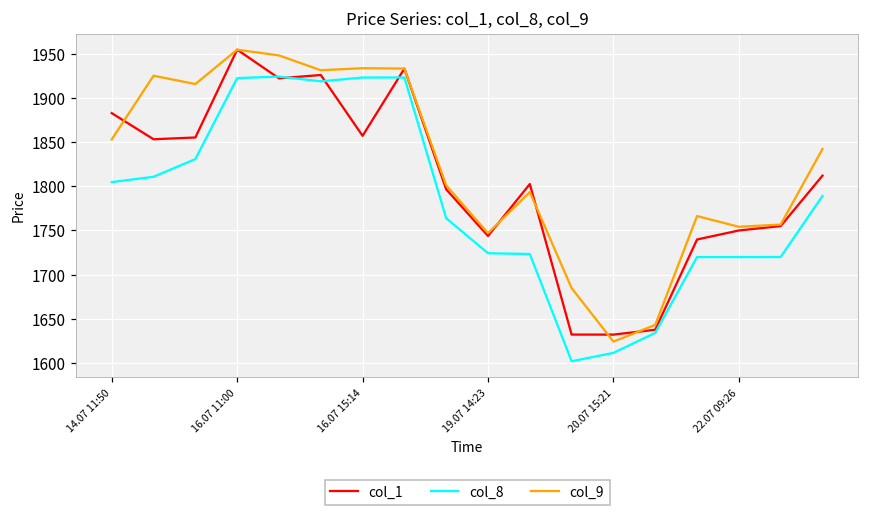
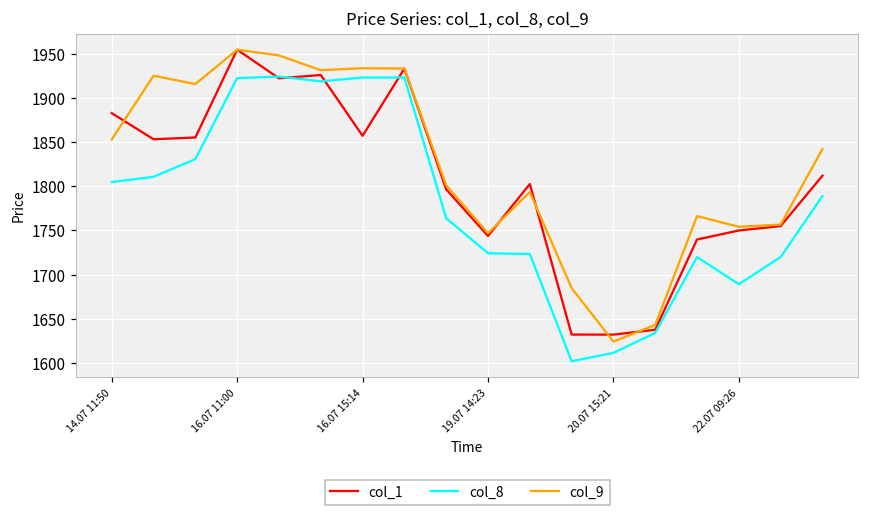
col_8, 22.07 09:26: 1720 -> 1690
